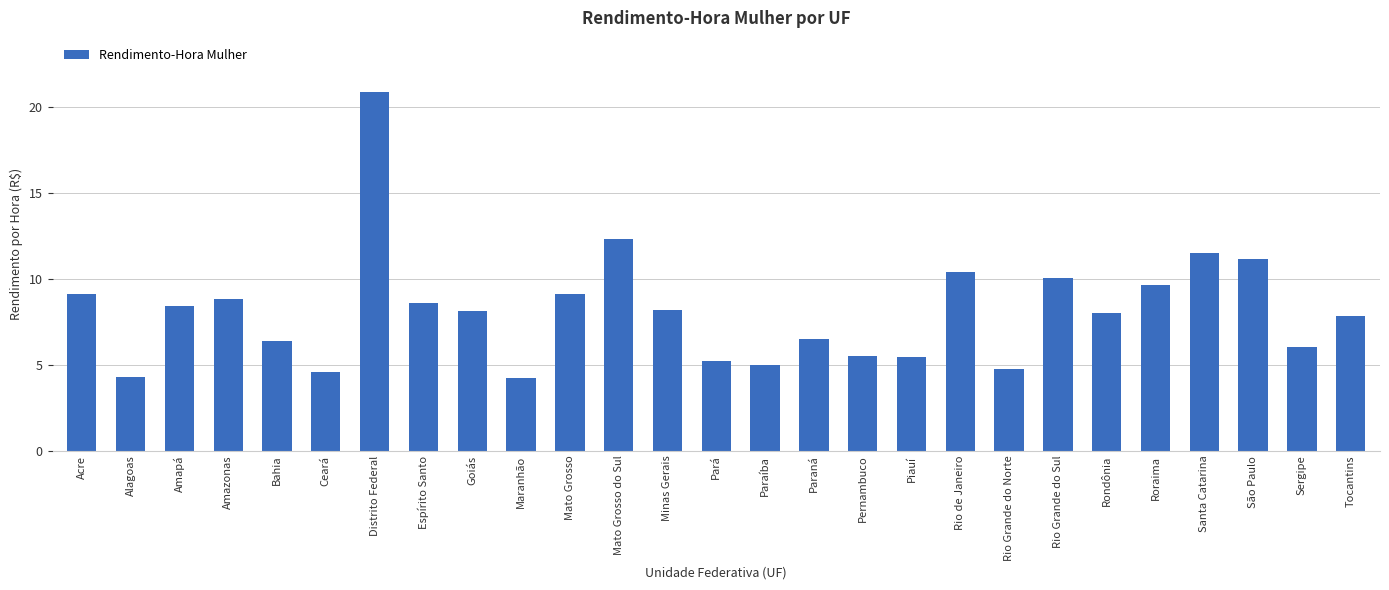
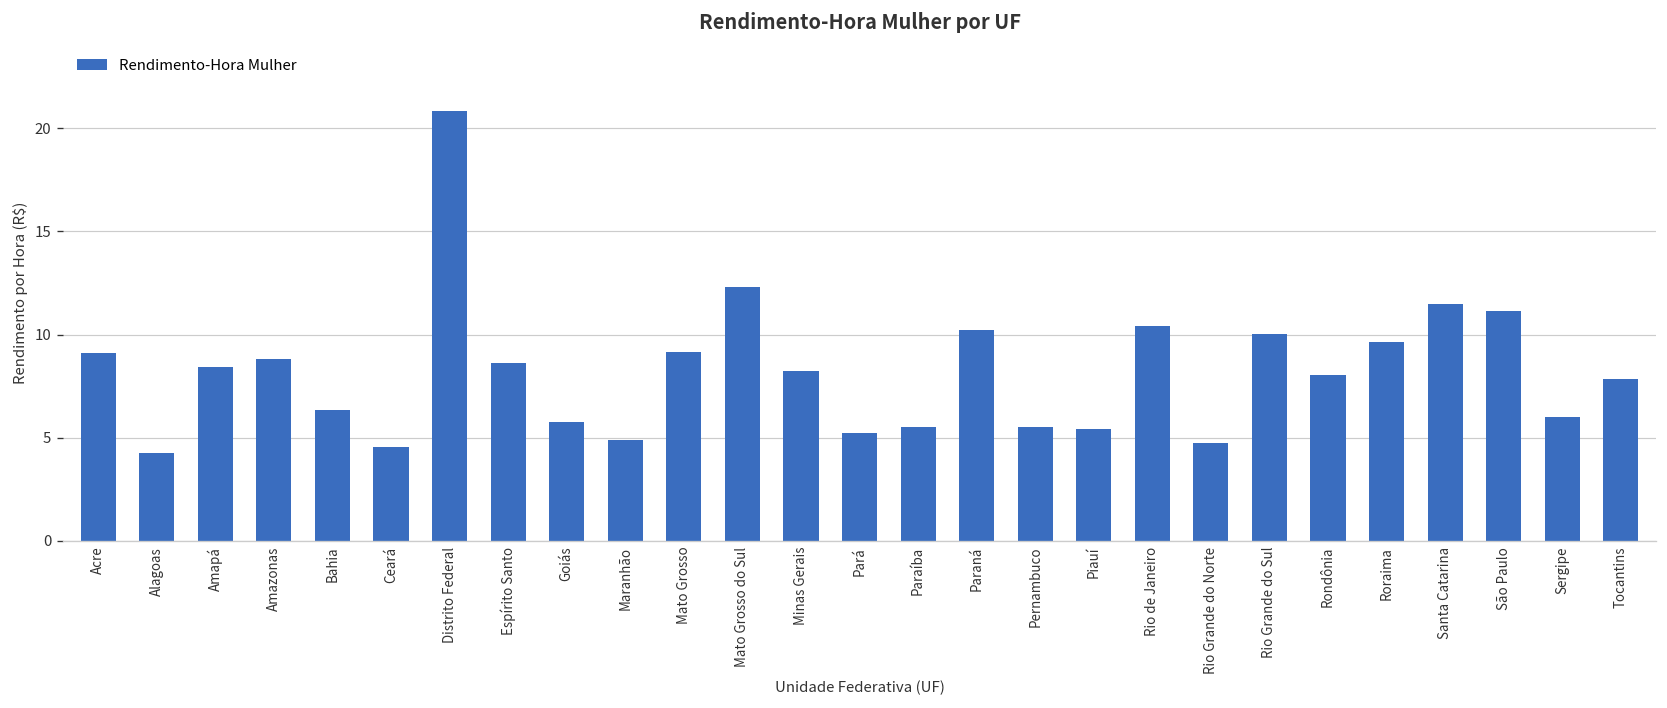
Goiás: 8.1 -> 5.8
Maranhão: 4.3 -> 4.9
Paraíba: 5.0 -> 5.5
Paraná: 6.5 -> 10.2
